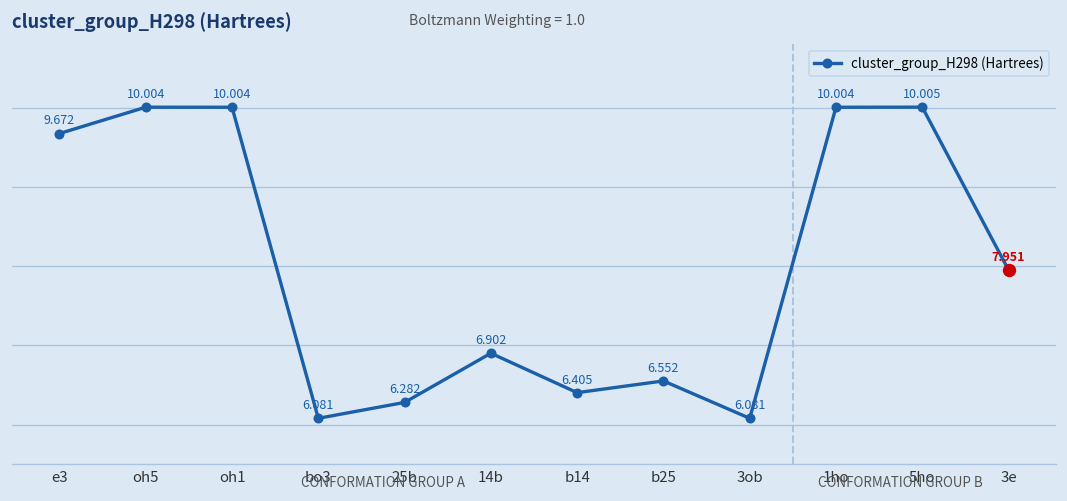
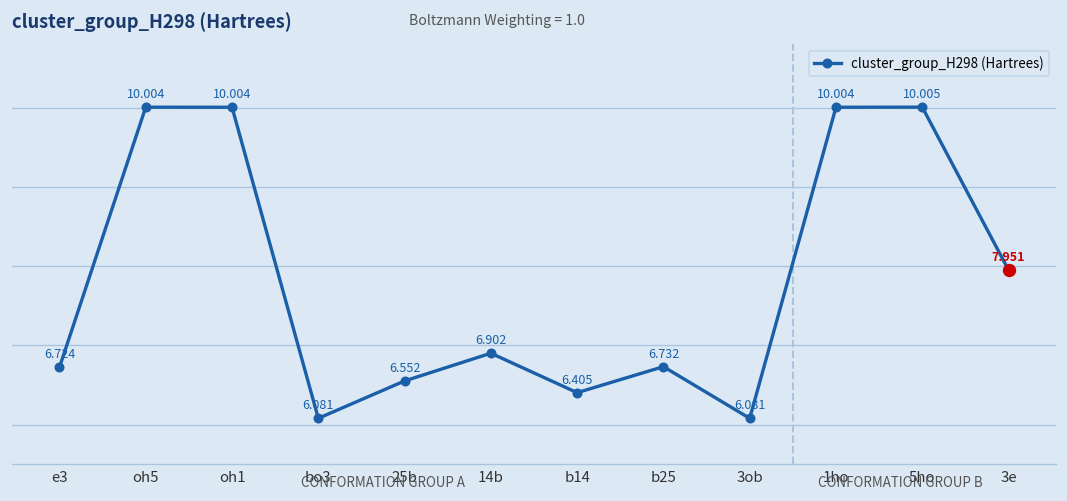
cluster_group_H298 (Hartrees), e3: 9.672 -> 6.724
cluster_group_H298 (Hartrees), 25b: 6.282 -> 6.552
cluster_group_H298 (Hartrees), b25: 6.552 -> 6.732
